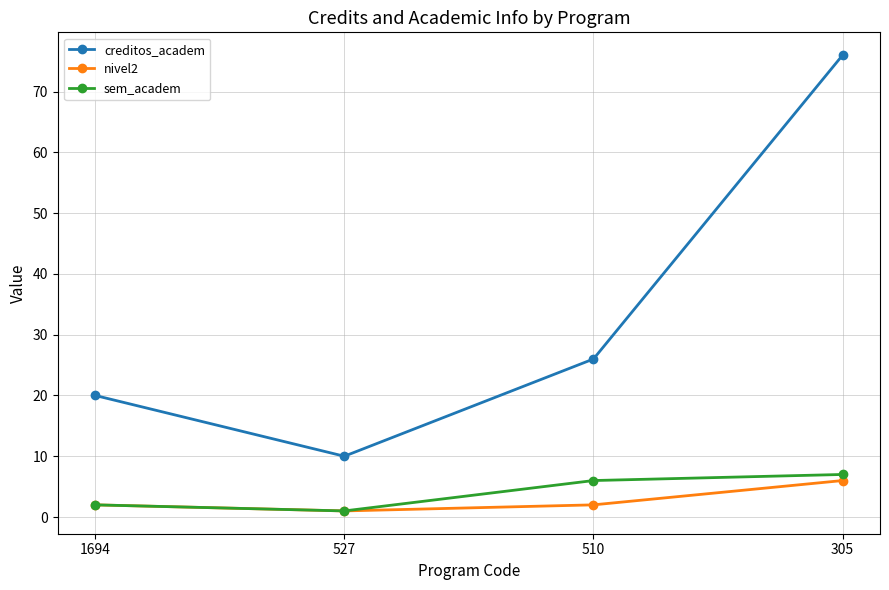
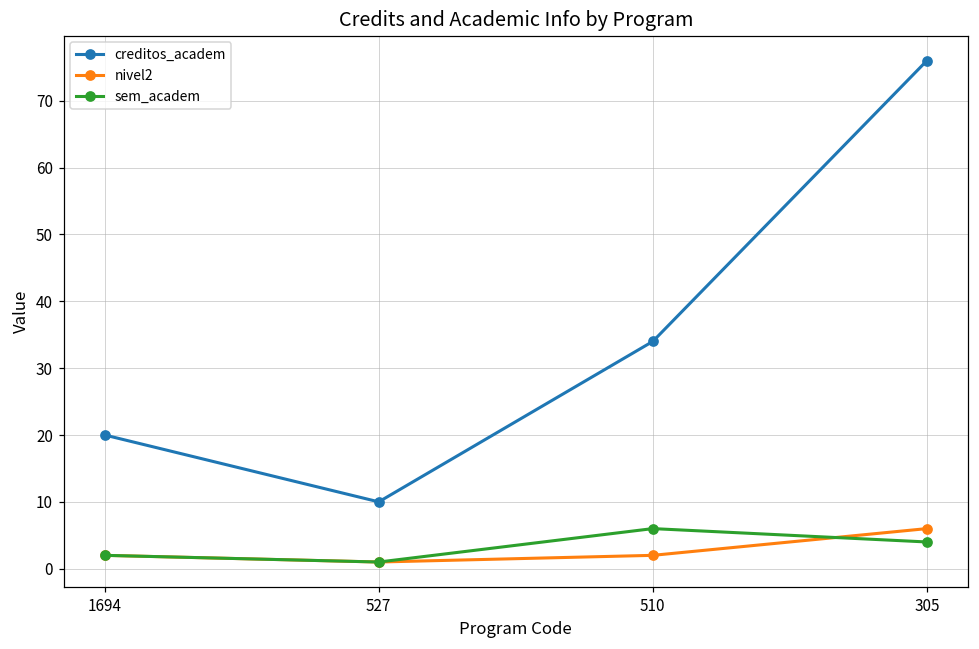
creditos_academ, 510: 26 -> 34
sem_academ, 305: 7 -> 4
